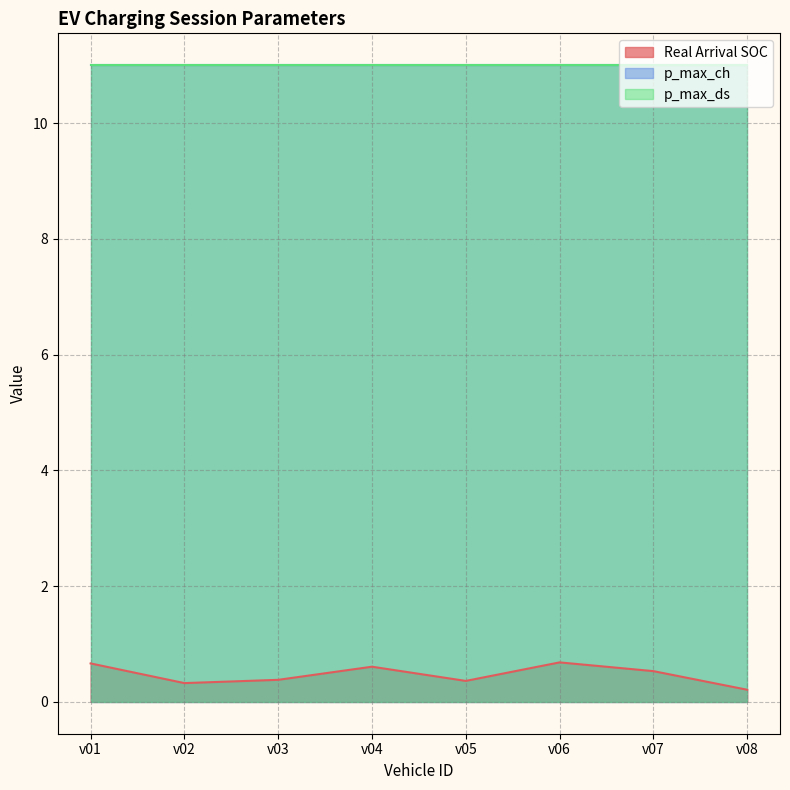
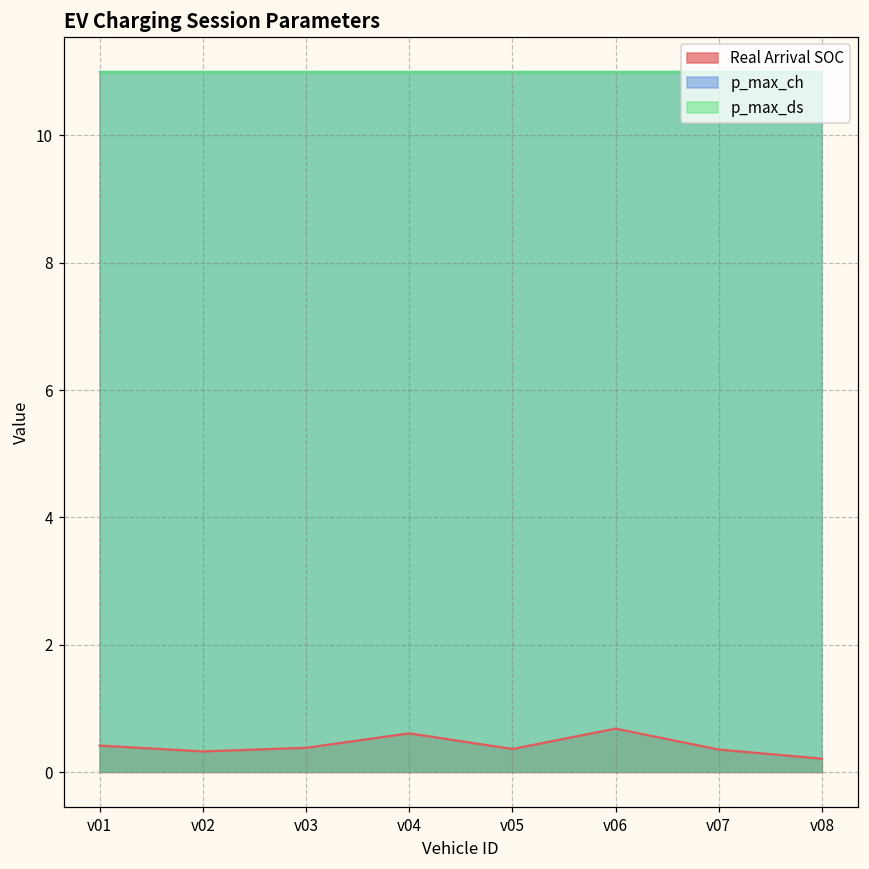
Real Arrival SOC, v01: 0.7 -> 0.4
Real Arrival SOC, v07: 0.5 -> 0.4
